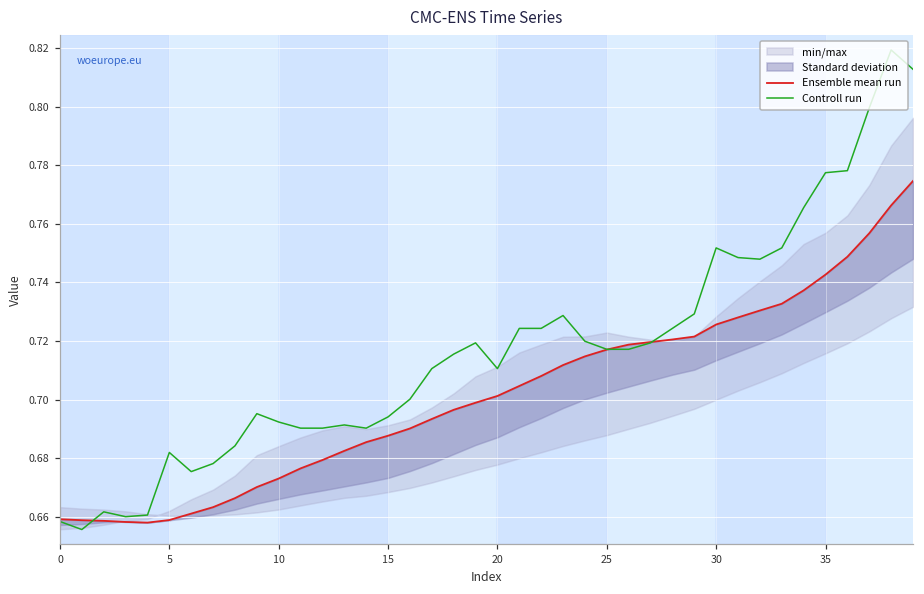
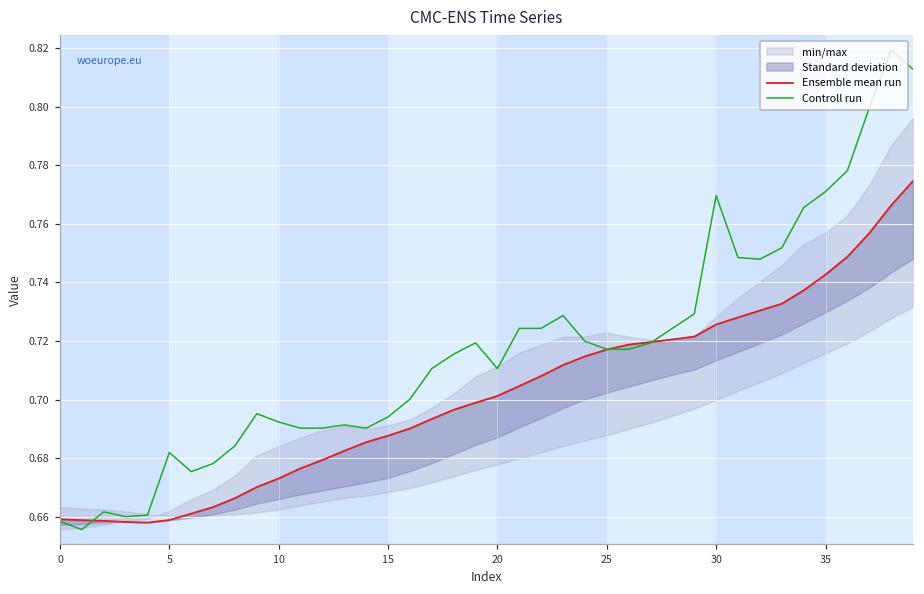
Controll run, 30: 0.752 -> 0.770
Controll run, 35: 0.777 -> 0.771
